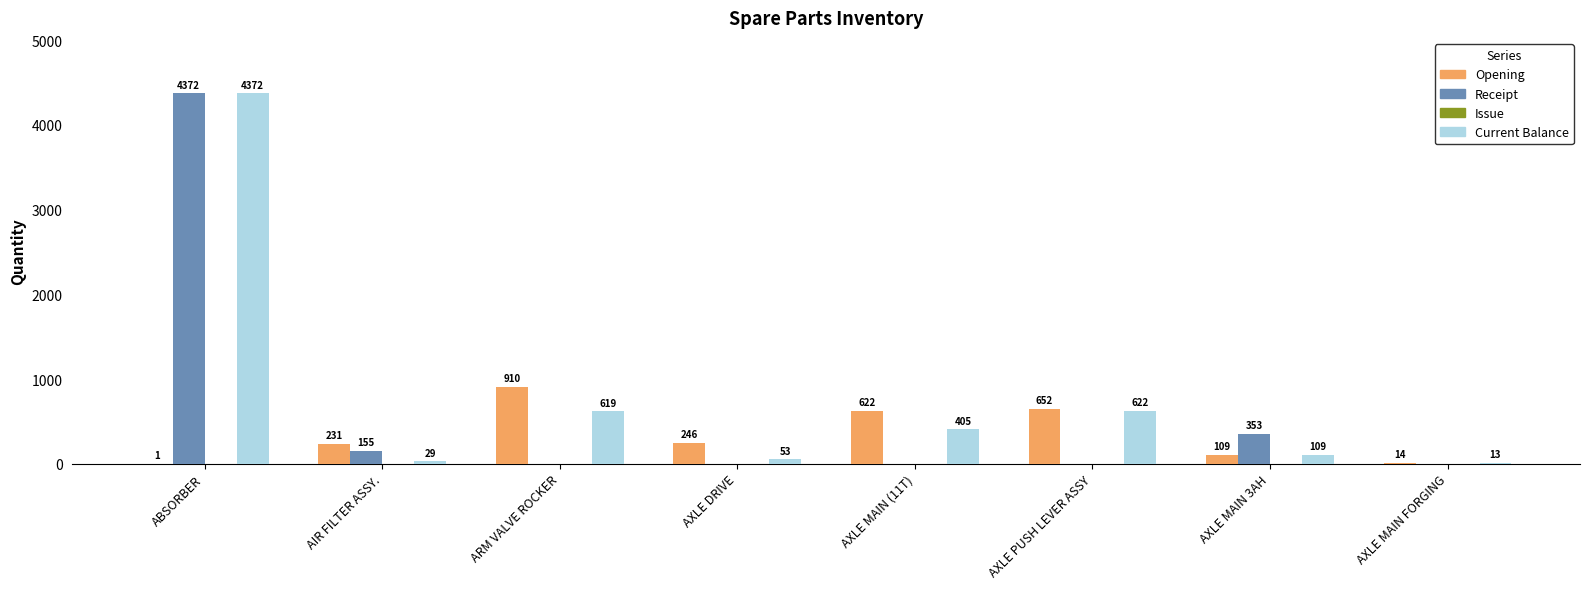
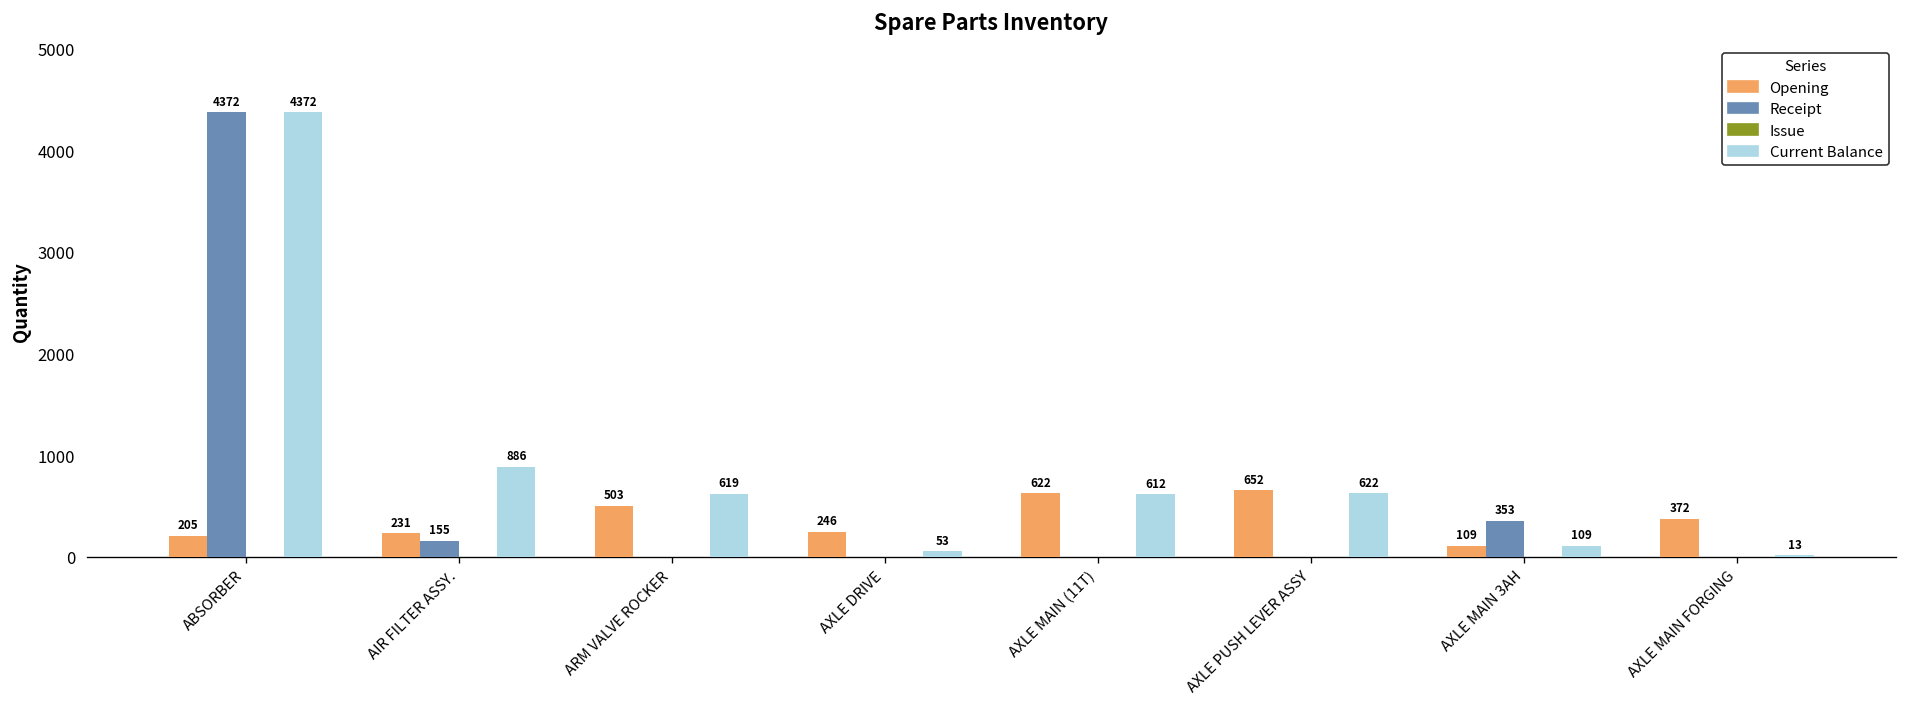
Opening, ABSORBER: 1 -> 205
Current Balance, AIR FILTER ASSY.: 29 -> 886
Opening, ARM VALVE ROCKER: 910 -> 503
Current Balance, AXLE MAIN (11T): 405 -> 612
Opening, AXLE MAIN FORGING: 14 -> 372
